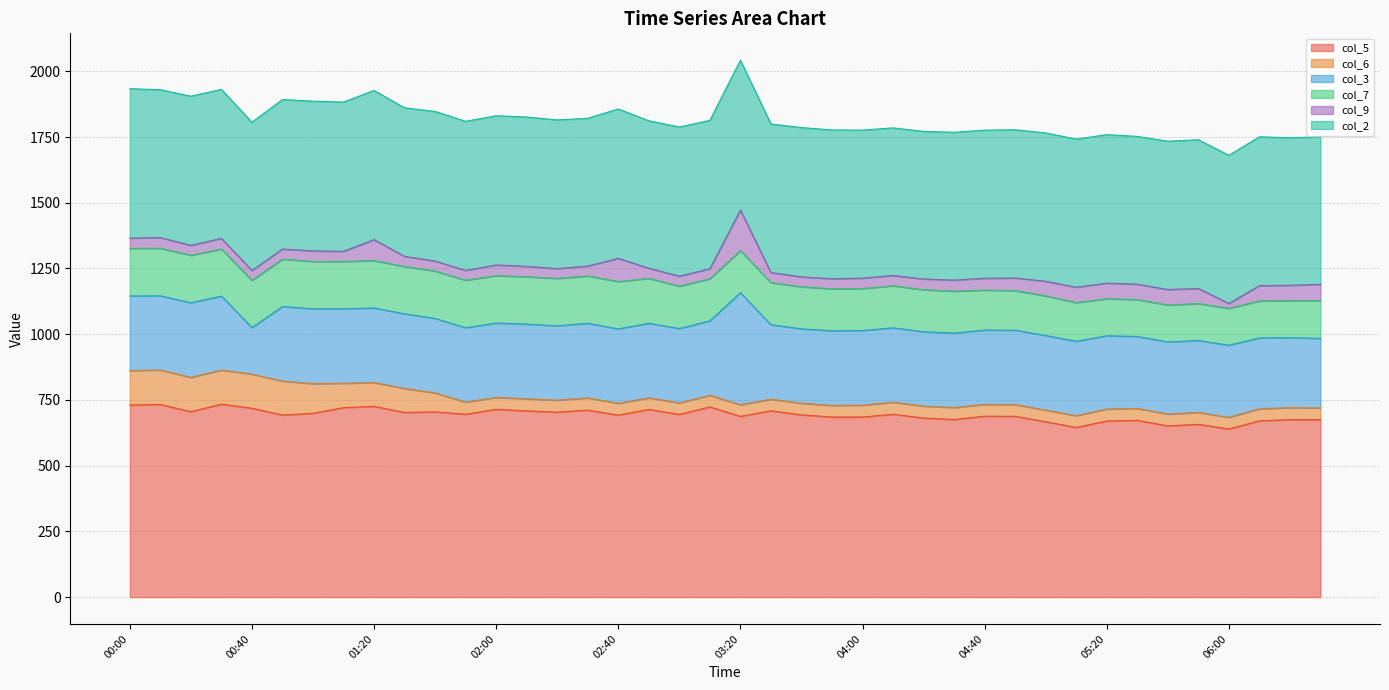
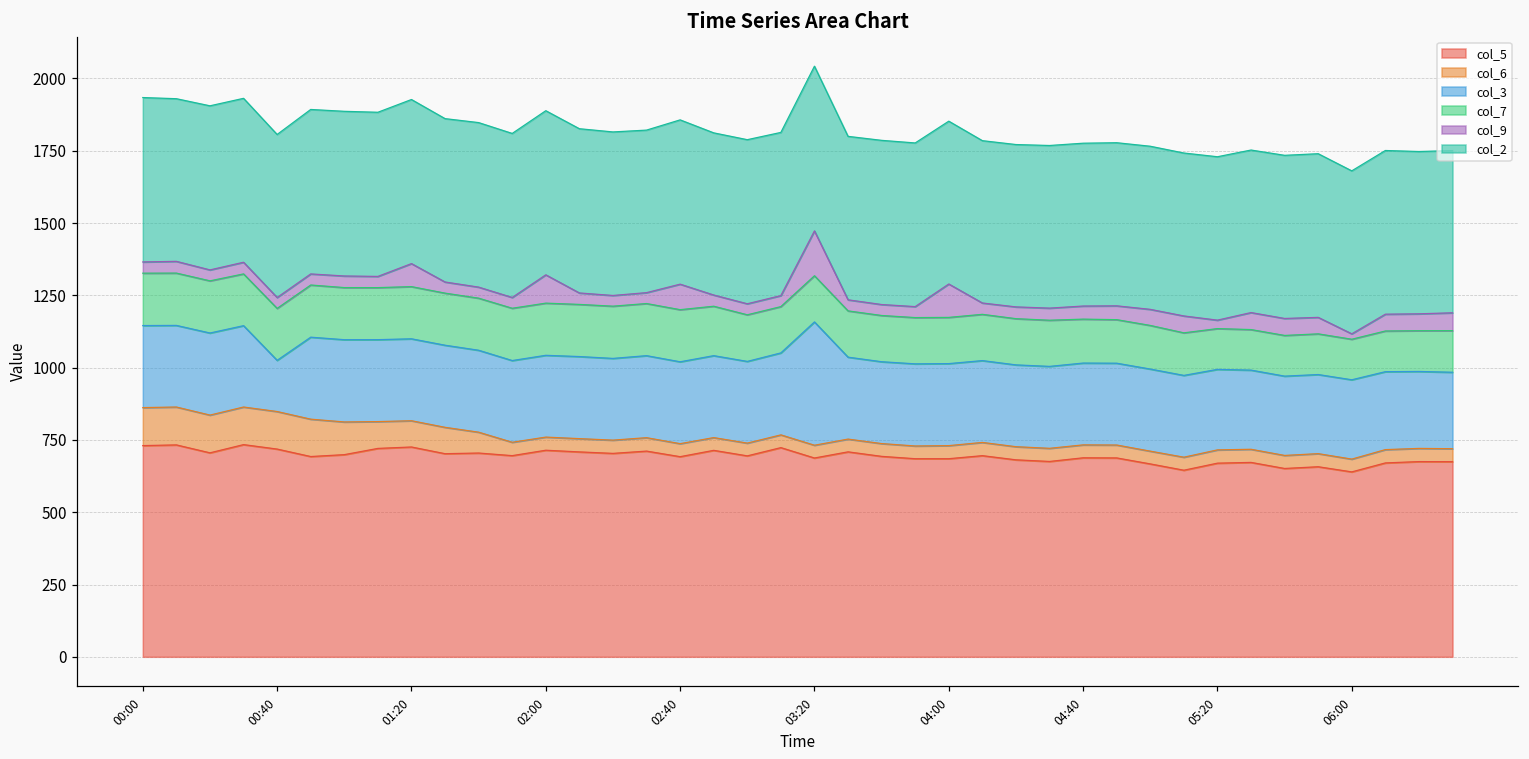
col_9, 02:00: 40 -> 100
col_9, 04:00: 40 -> 120
col_9, 05:20: 60 -> 30
